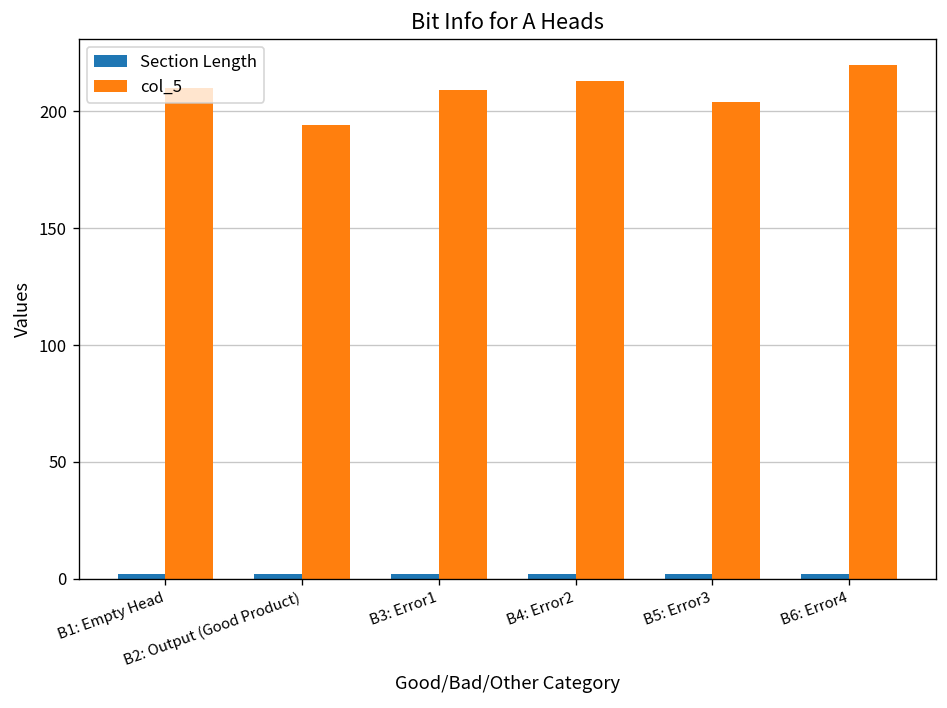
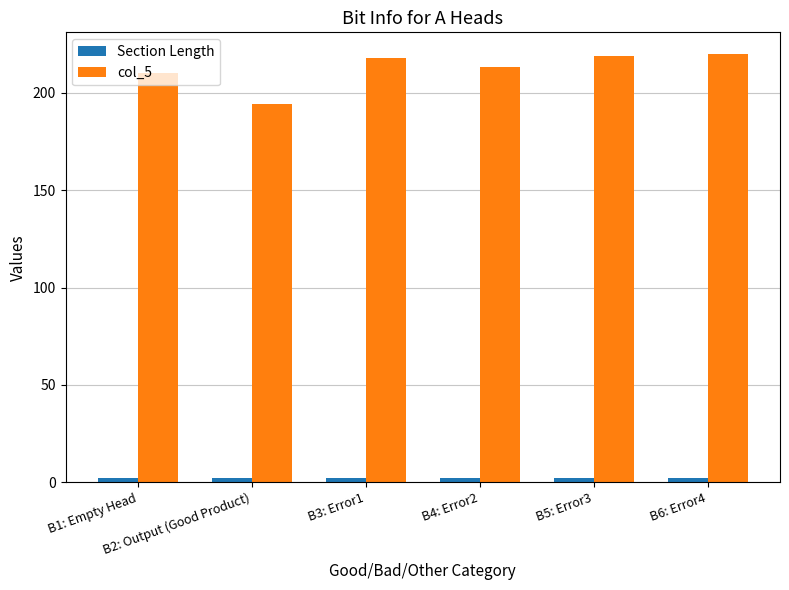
col_5, B3: Error1: 209 -> 218
col_5, B5: Error3: 204 -> 219
